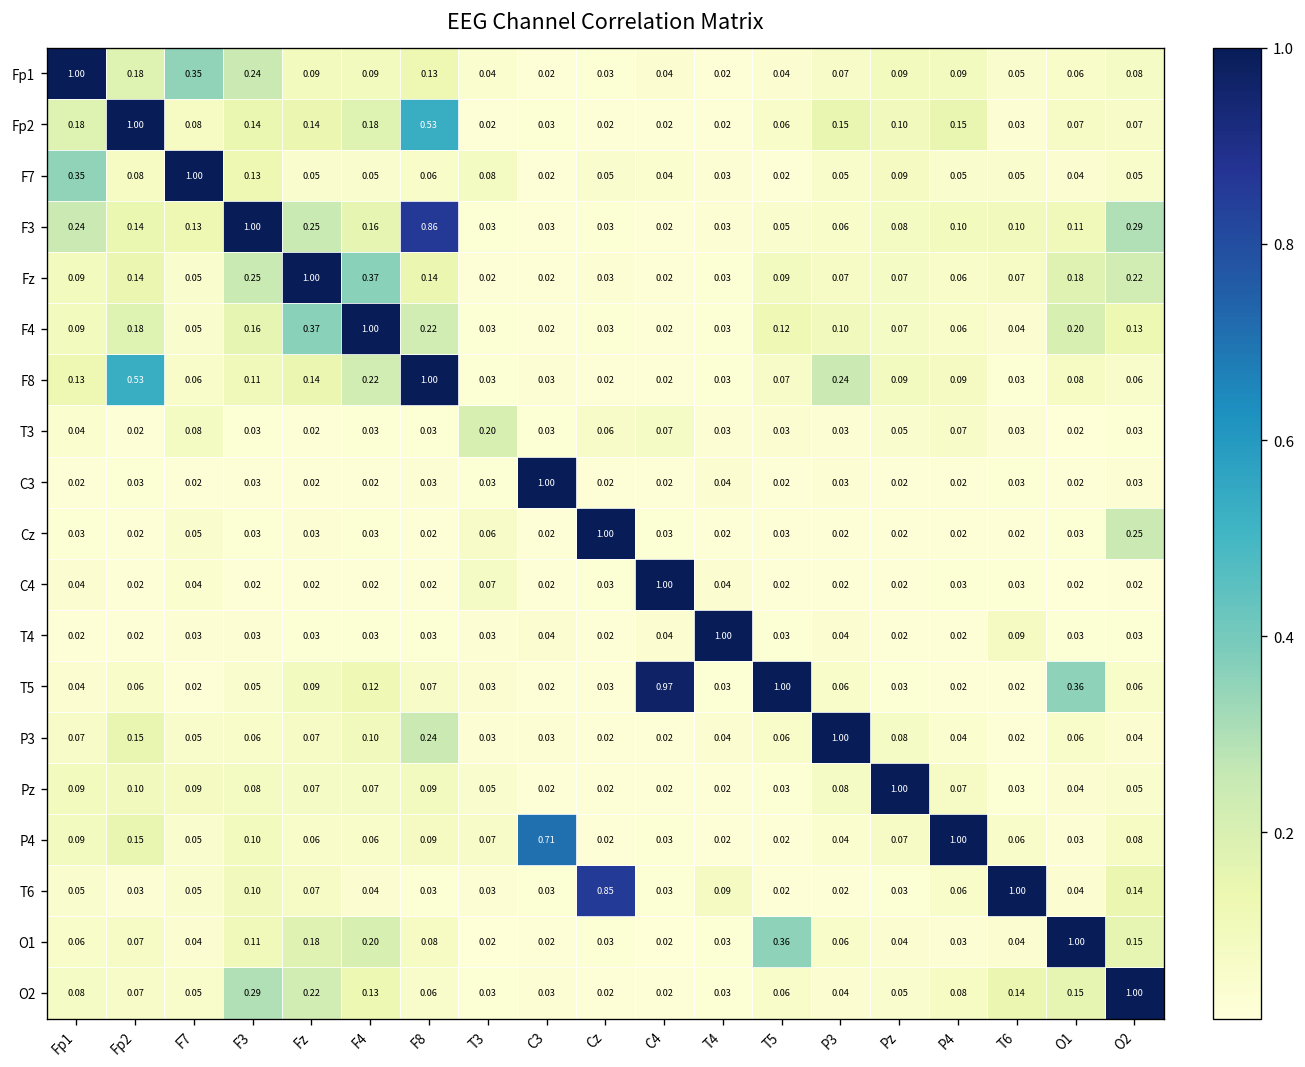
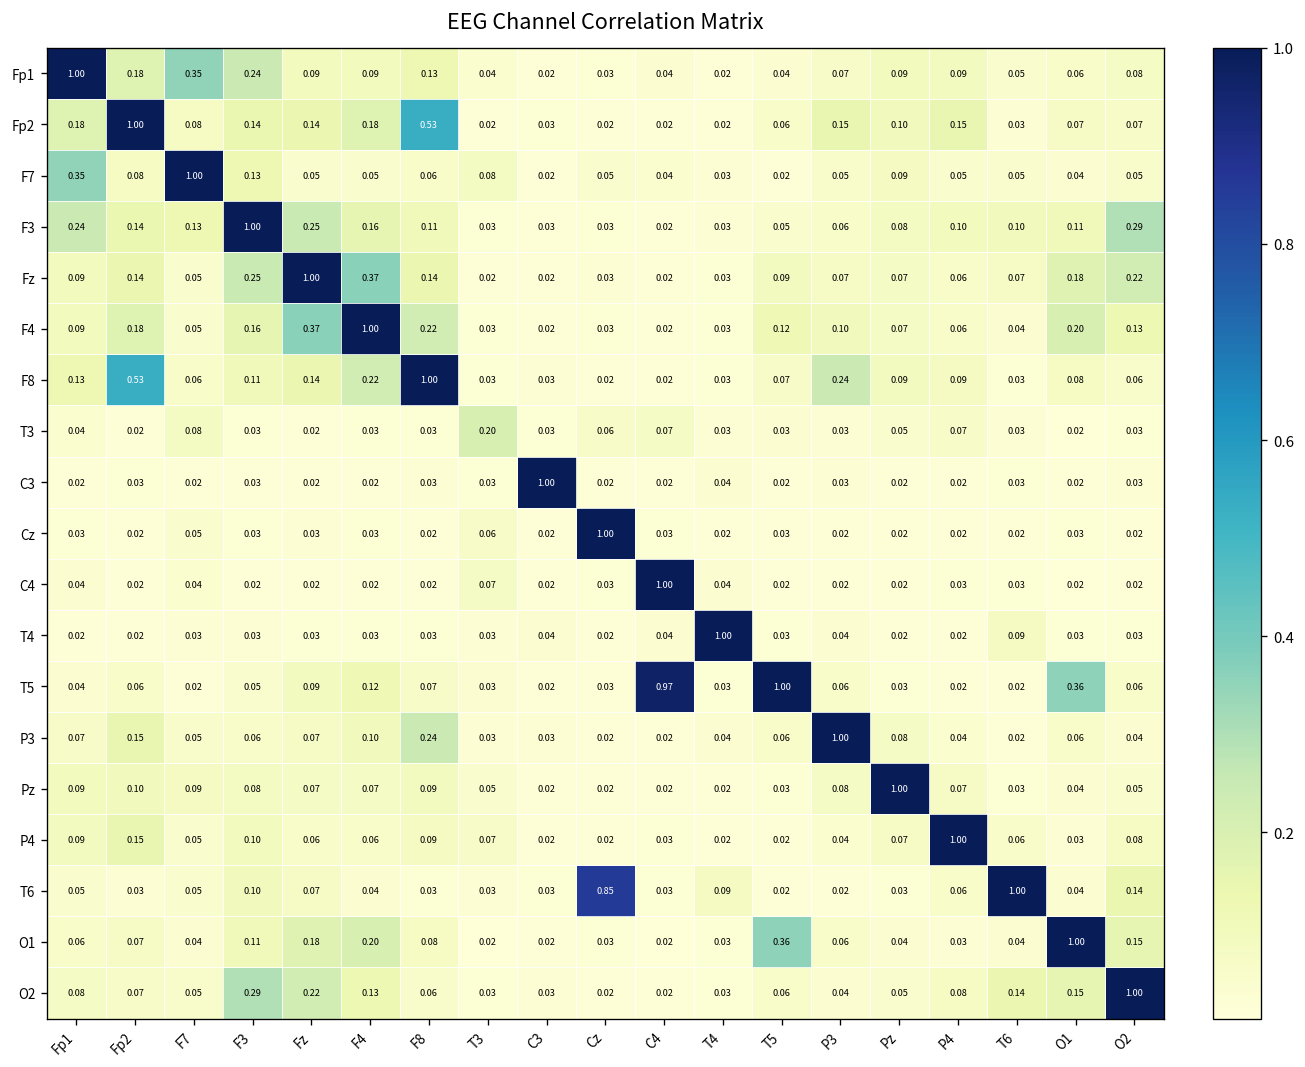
F3, F8: 0.86 -> 0.11
Cz, O2: 0.25 -> 0.02
P4, C3: 0.71 -> 0.02
